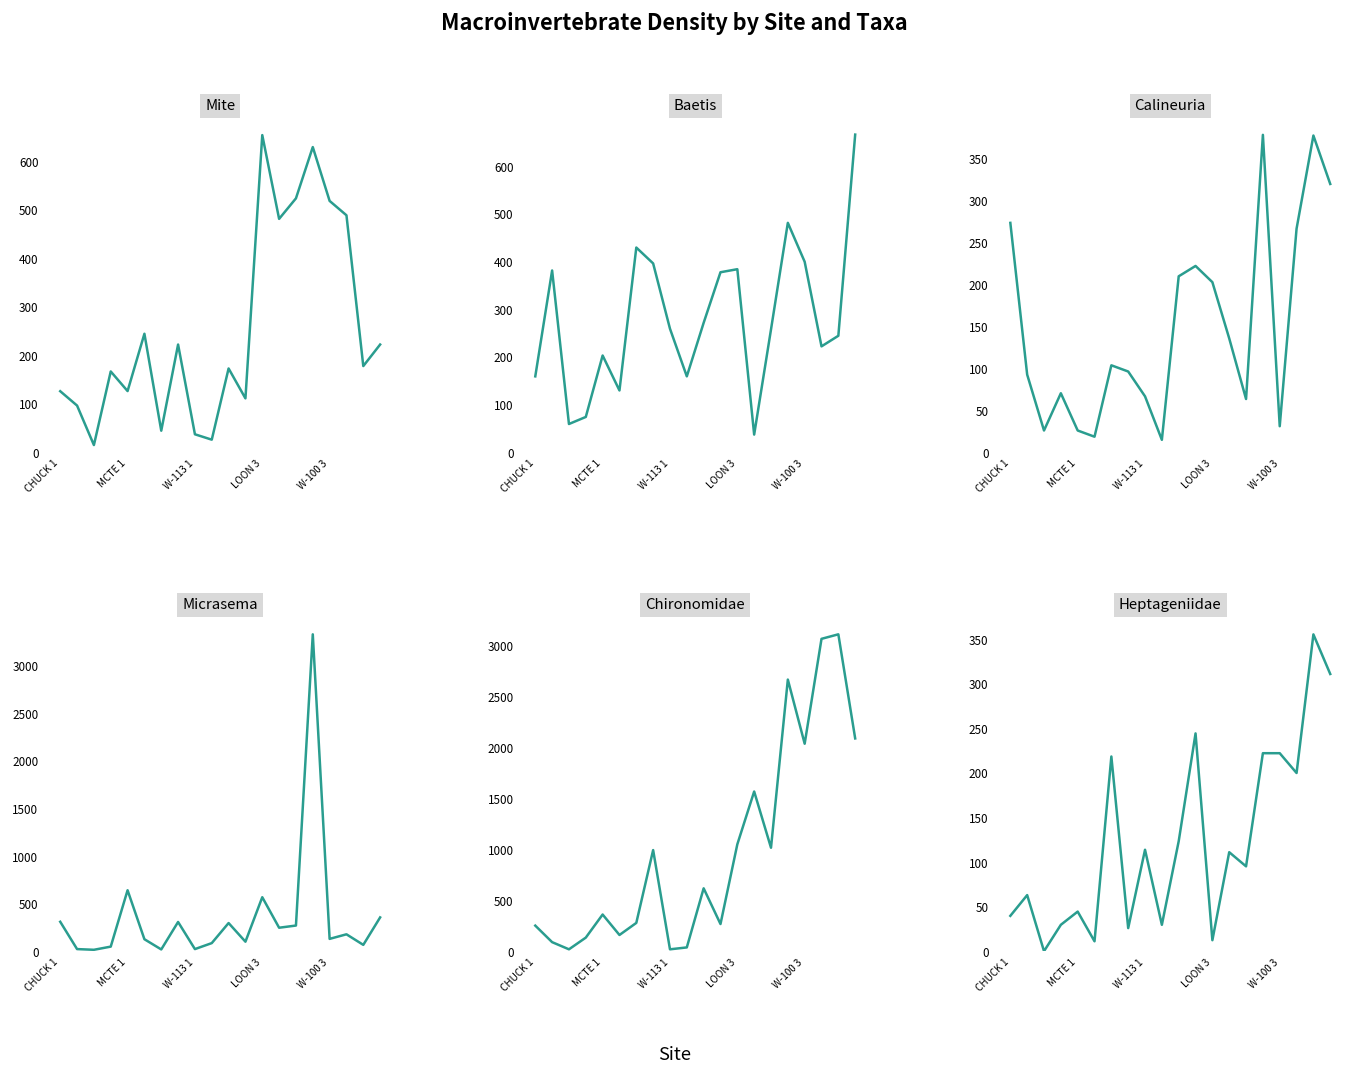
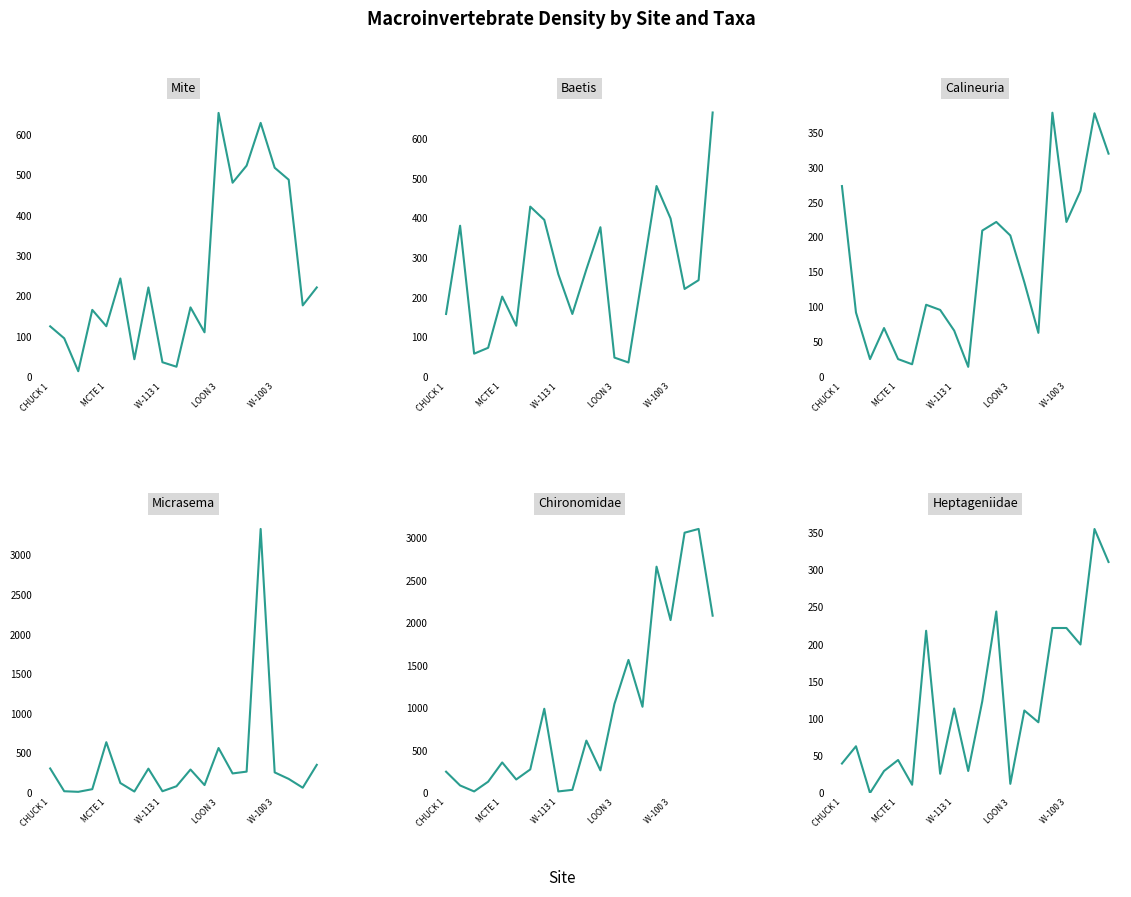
Baetis, LOON 3: 380 -> 50
Calineuria, W-100 3: 30 -> 220
Micrasema, W-100 3: 100 -> 300
